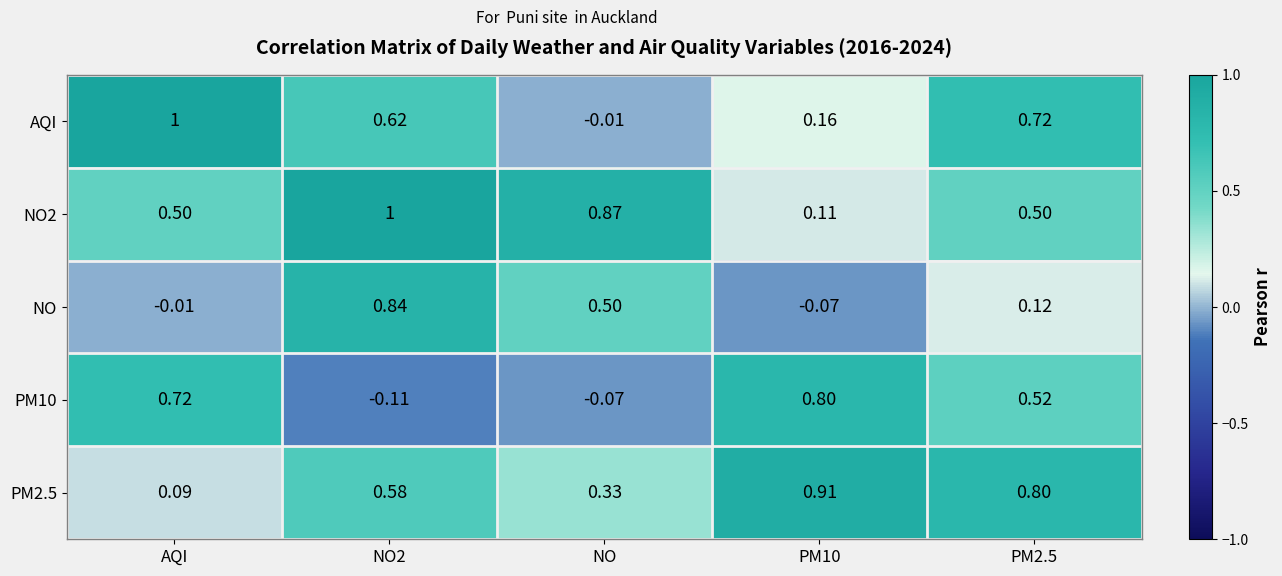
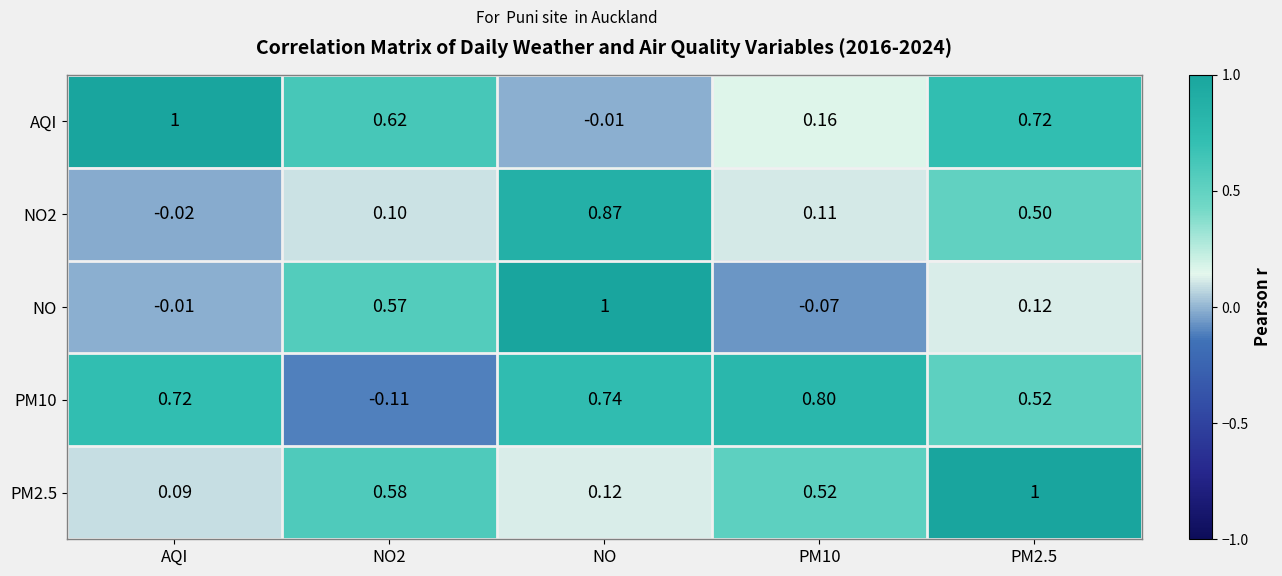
NO2, AQI: 0.50 -> -0.02
NO2, NO2: 1 -> 0.10
NO, NO2: 0.84 -> 0.57
NO, NO: 0.50 -> 1
PM10, NO: -0.07 -> 0.74
PM2.5, NO: 0.33 -> 0.12
PM2.5, PM10: 0.91 -> 0.52
PM2.5, PM2.5: 0.80 -> 1
